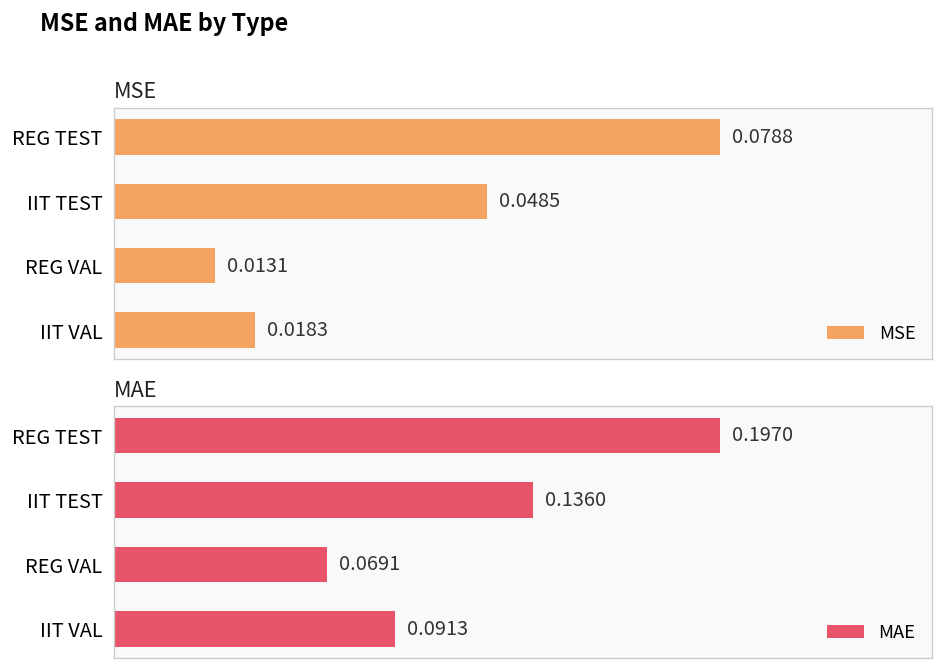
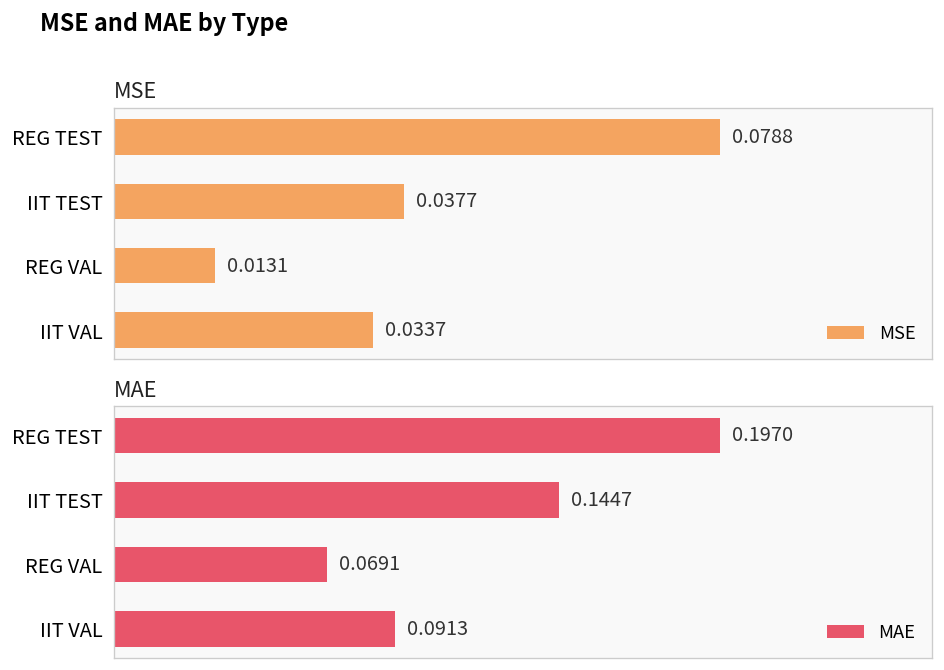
MSE, IIT TEST: 0.0485 -> 0.0377
MSE, IIT VAL: 0.0183 -> 0.0337
MAE, IIT TEST: 0.1360 -> 0.1447
